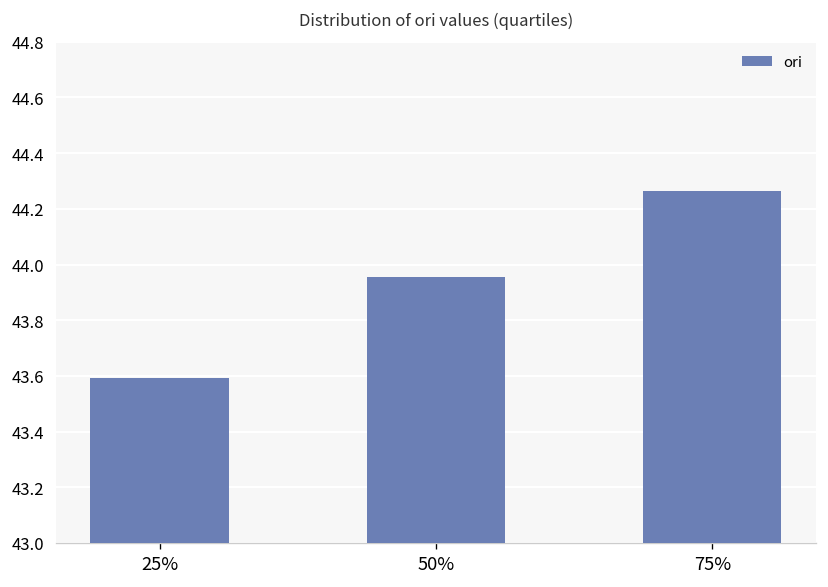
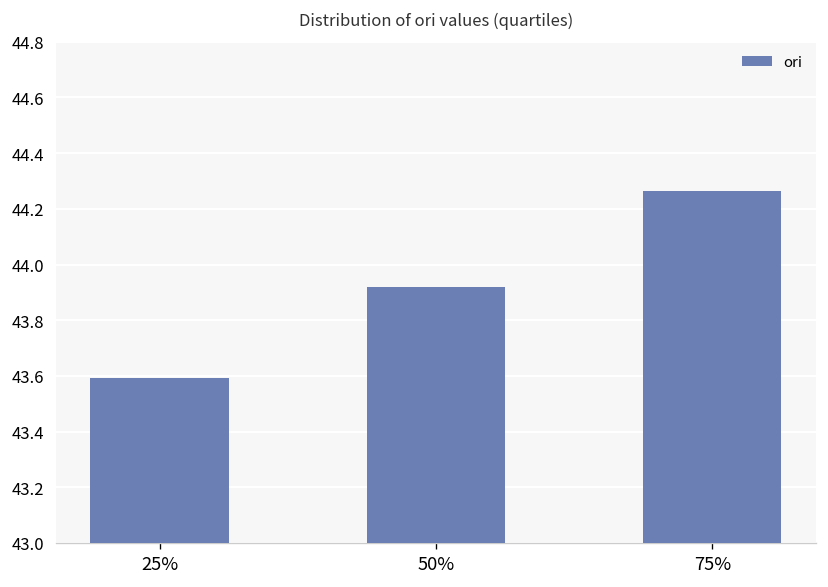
50%: 43.96 -> 43.92
